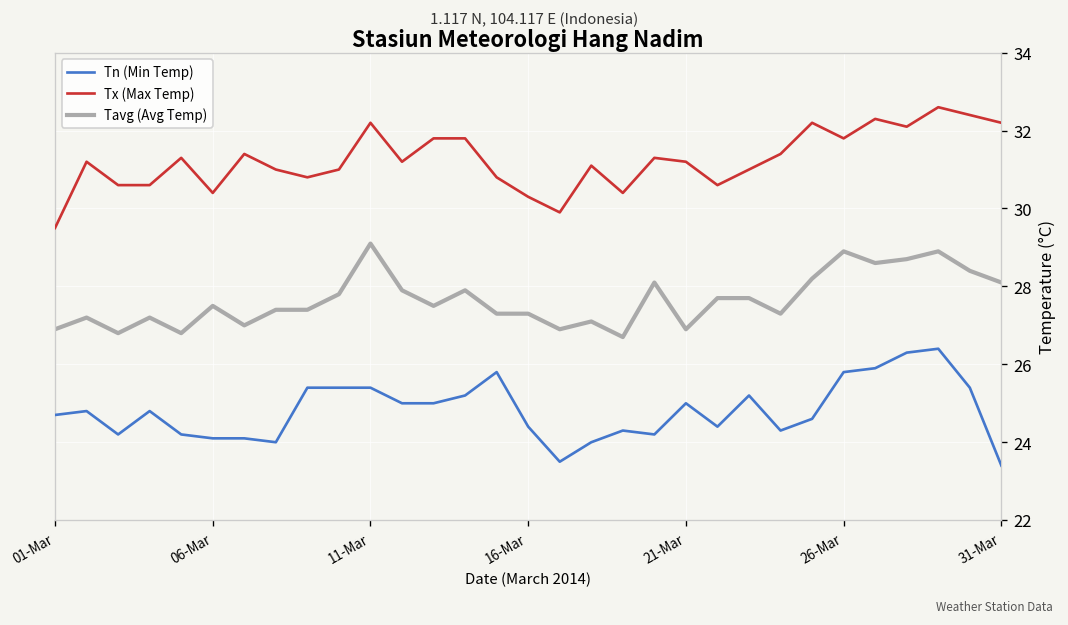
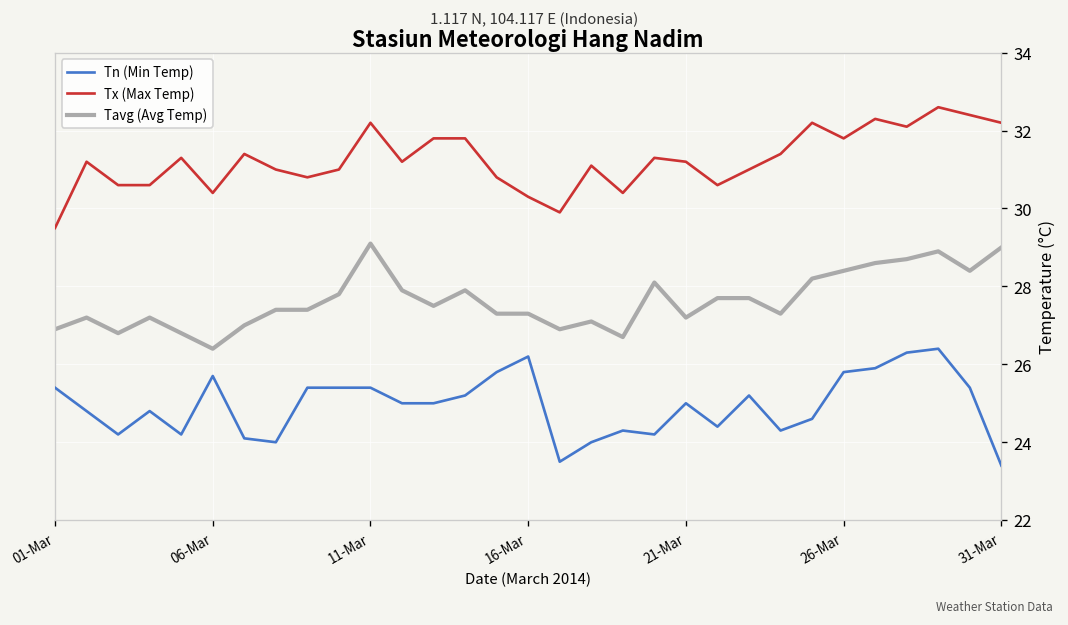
Tn (Min Temp), 01-Mar: 24.7 -> 25.4
Tn (Min Temp), 06-Mar: 24.1 -> 25.7
Tavg (Avg Temp), 06-Mar: 27.5 -> 26.4
Tn (Min Temp), 16-Mar: 24.4 -> 26.2
Tavg (Avg Temp), 21-Mar: 26.9 -> 27.2
Tavg (Avg Temp), 26-Mar: 28.9 -> 28.4
Tavg (Avg Temp), 31-Mar: 28.1 -> 29.0
